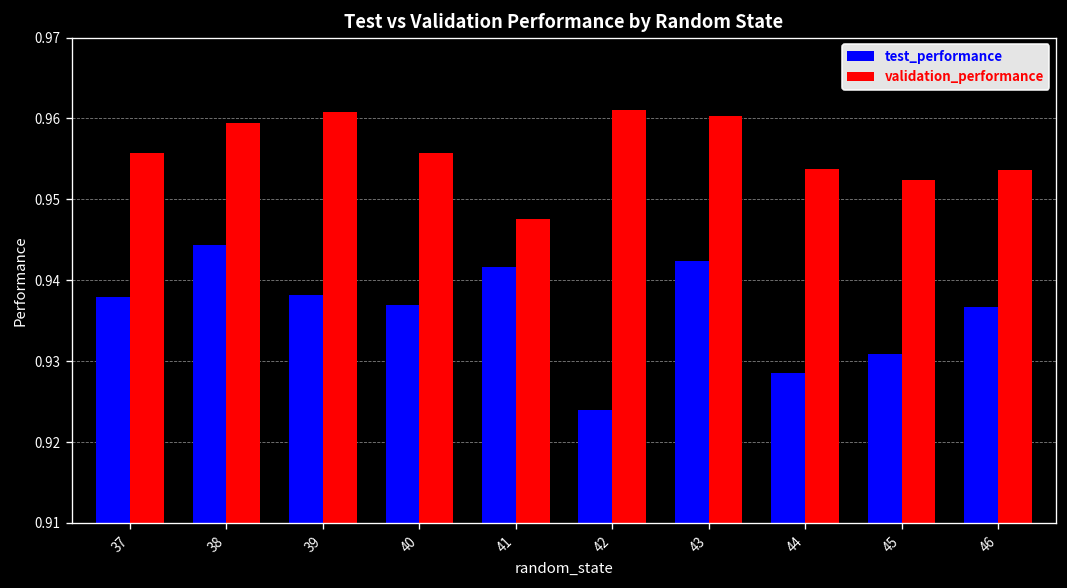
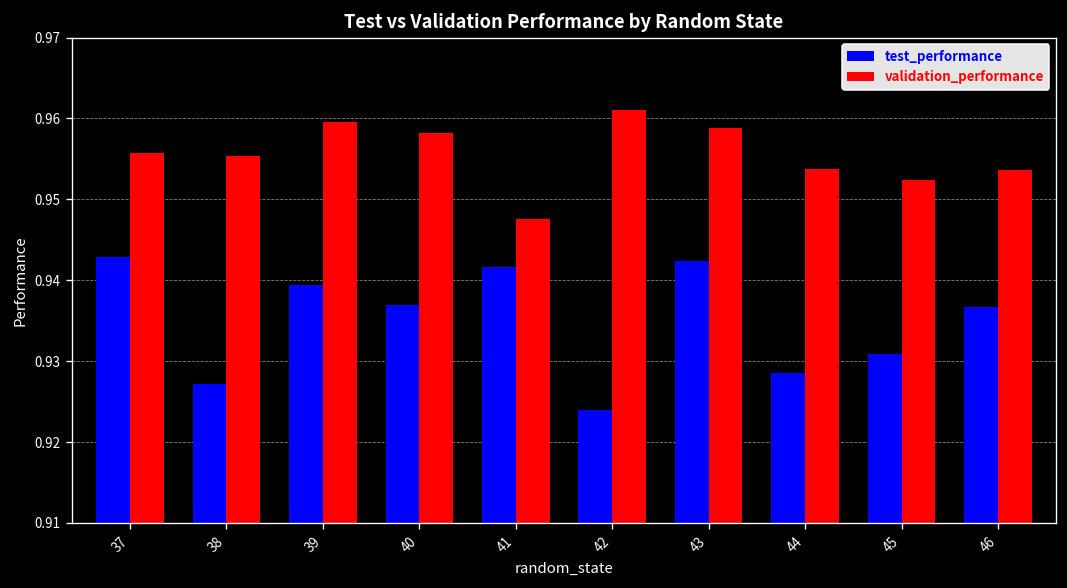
test_performance, 37: 0.938 -> 0.943
test_performance, 38: 0.944 -> 0.927
validation_performance, 38: 0.959 -> 0.955
test_performance, 39: 0.938 -> 0.939
validation_performance, 39: 0.961 -> 0.960
validation_performance, 40: 0.956 -> 0.958
validation_performance, 43: 0.960 -> 0.959
